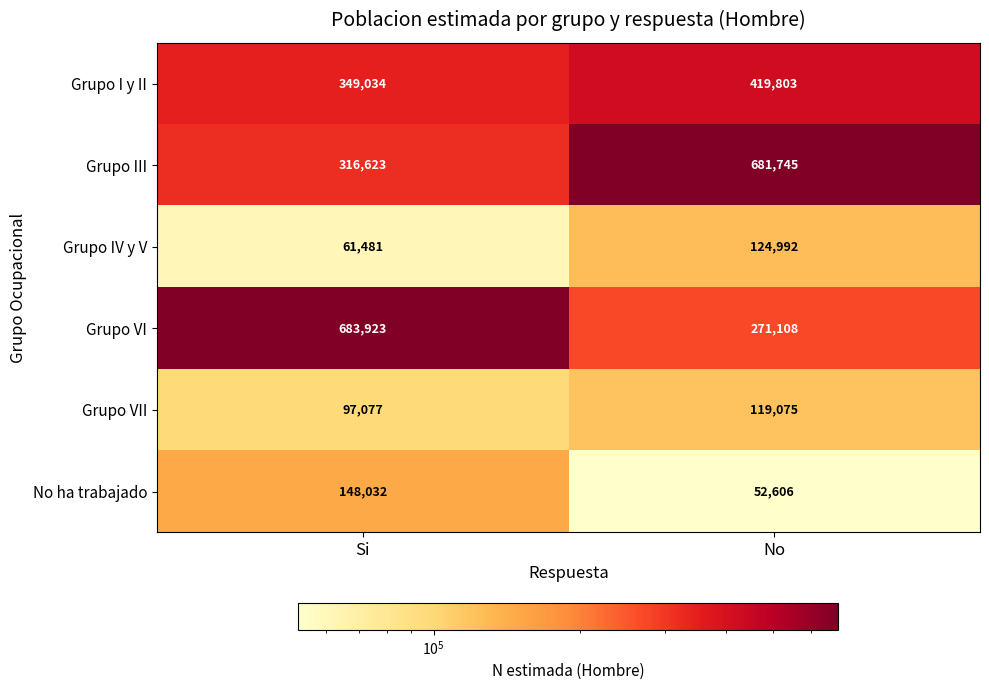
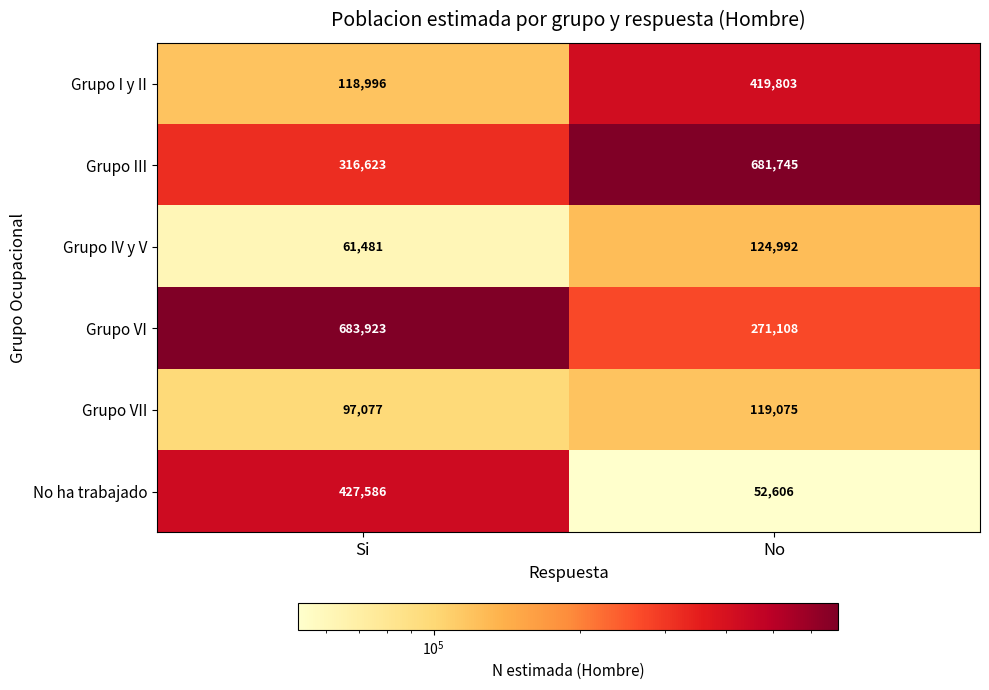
Grupo I y II, Si: 349,034 -> 118,996
No ha trabajado, Si: 148,032 -> 427,586
